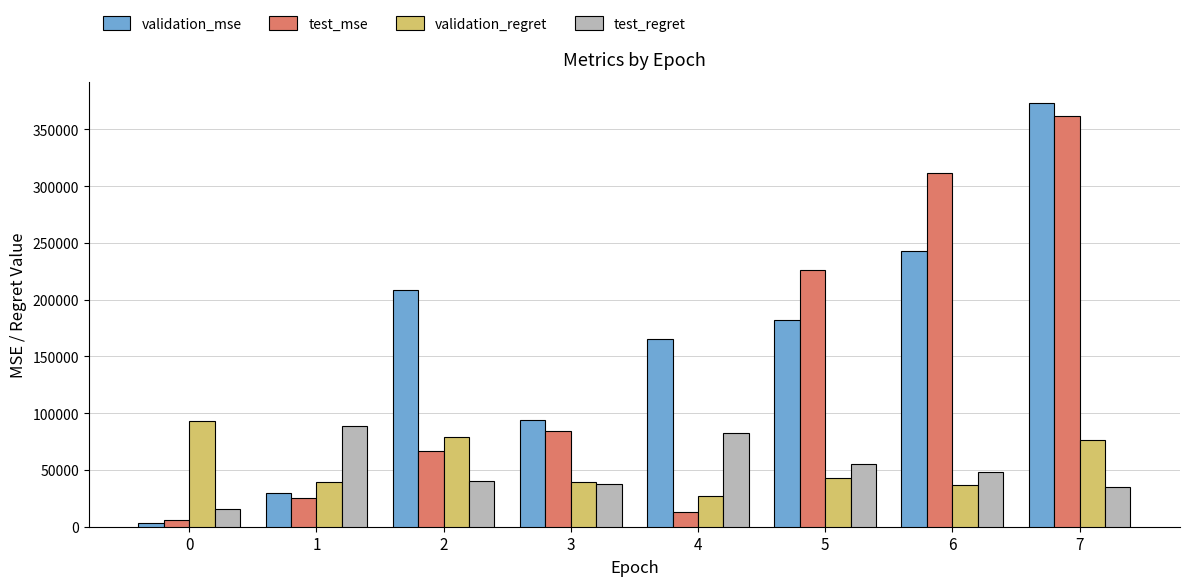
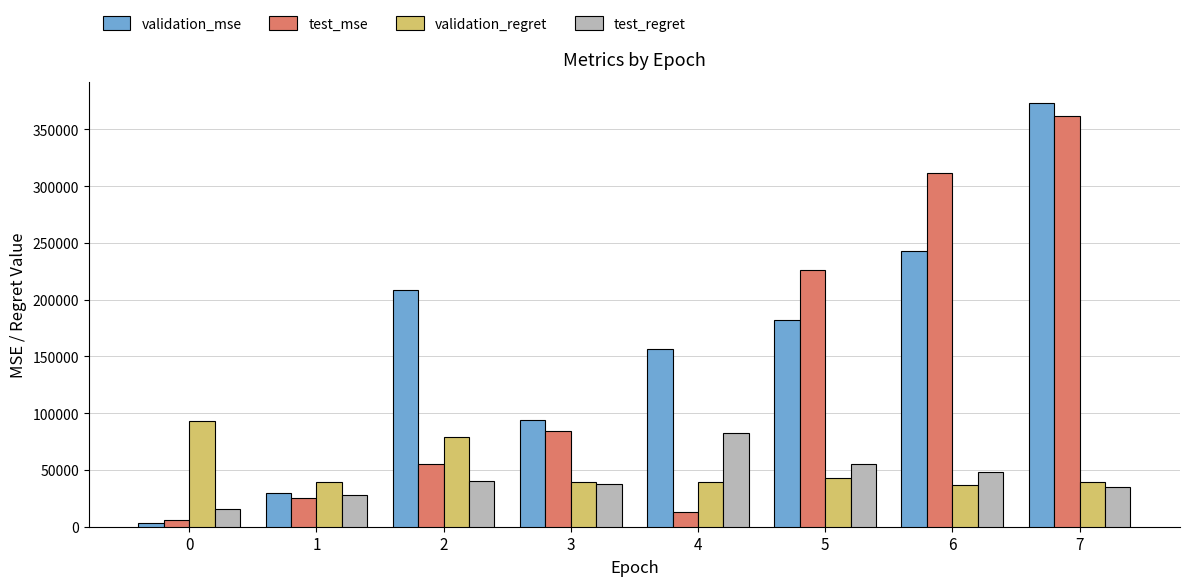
test_regret, 1: 89000 -> 28000
test_mse, 2: 67000 -> 55000
validation_mse, 4: 165000 -> 156000
validation_regret, 4: 27000 -> 40000
validation_regret, 7: 76000 -> 39000
